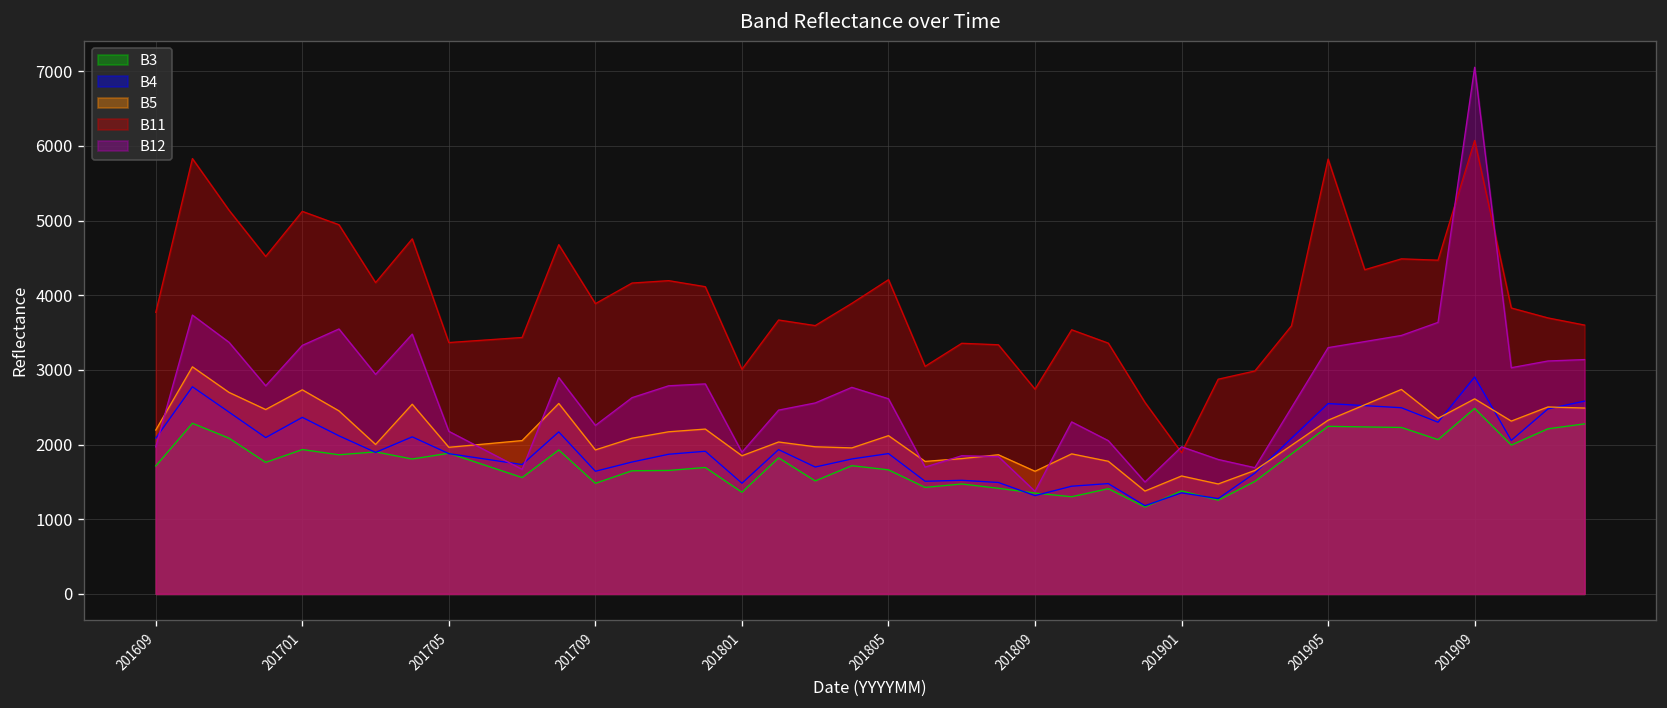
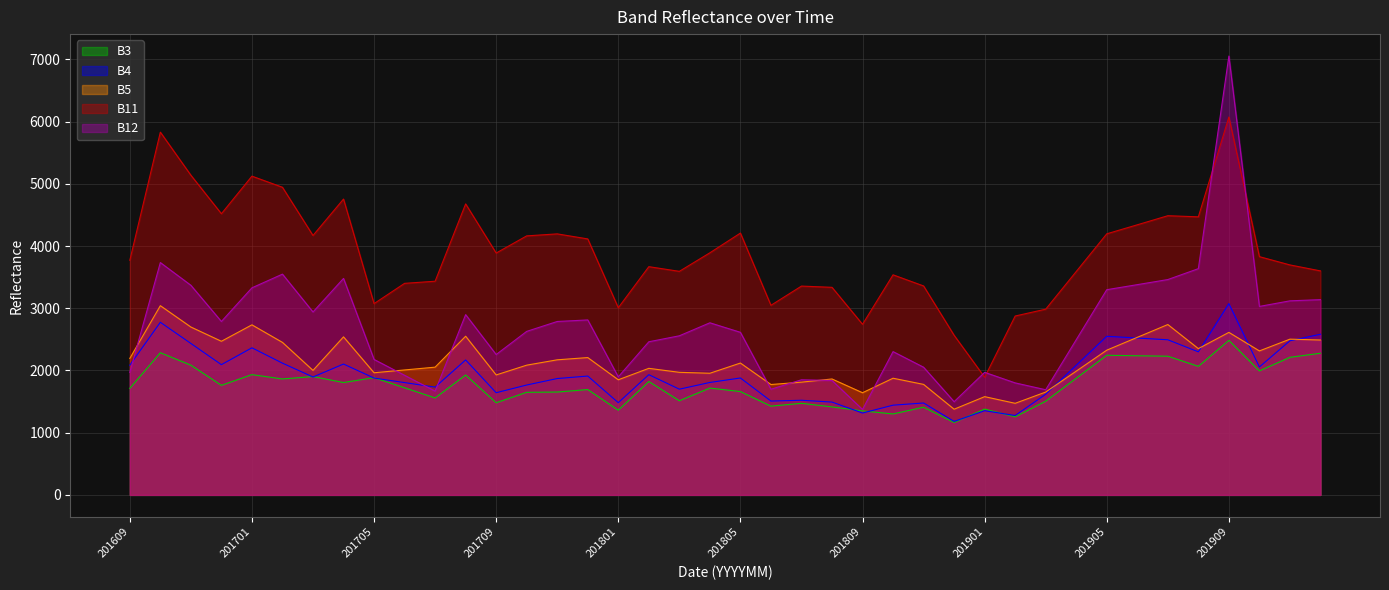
B11, 201705: 3400 -> 3100
B11, 201905: 5800 -> 4200
B4, 201909: 2900 -> 3100
